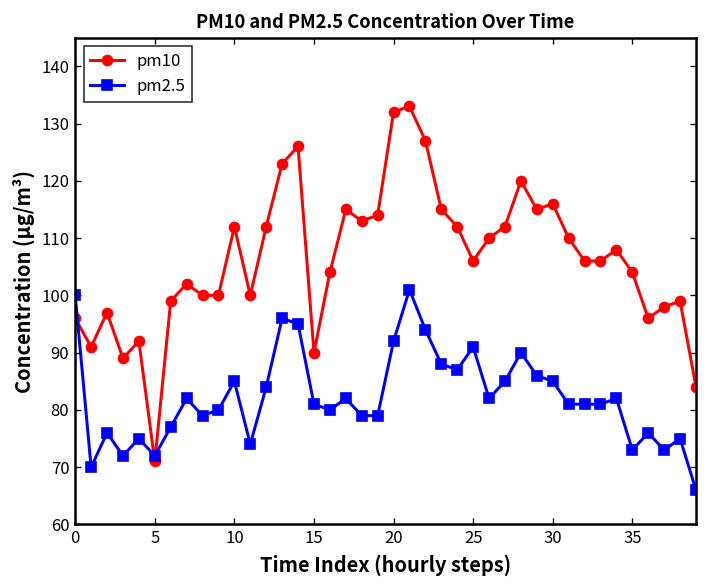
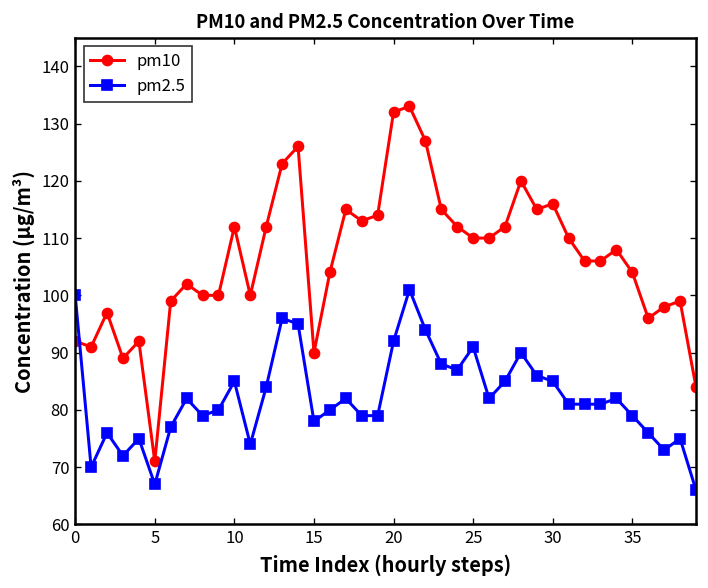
pm10, 0: 96 -> 92
pm2.5, 5: 72 -> 67
pm2.5, 15: 81 -> 78
pm10, 25: 106 -> 110
pm2.5, 35: 73 -> 79
